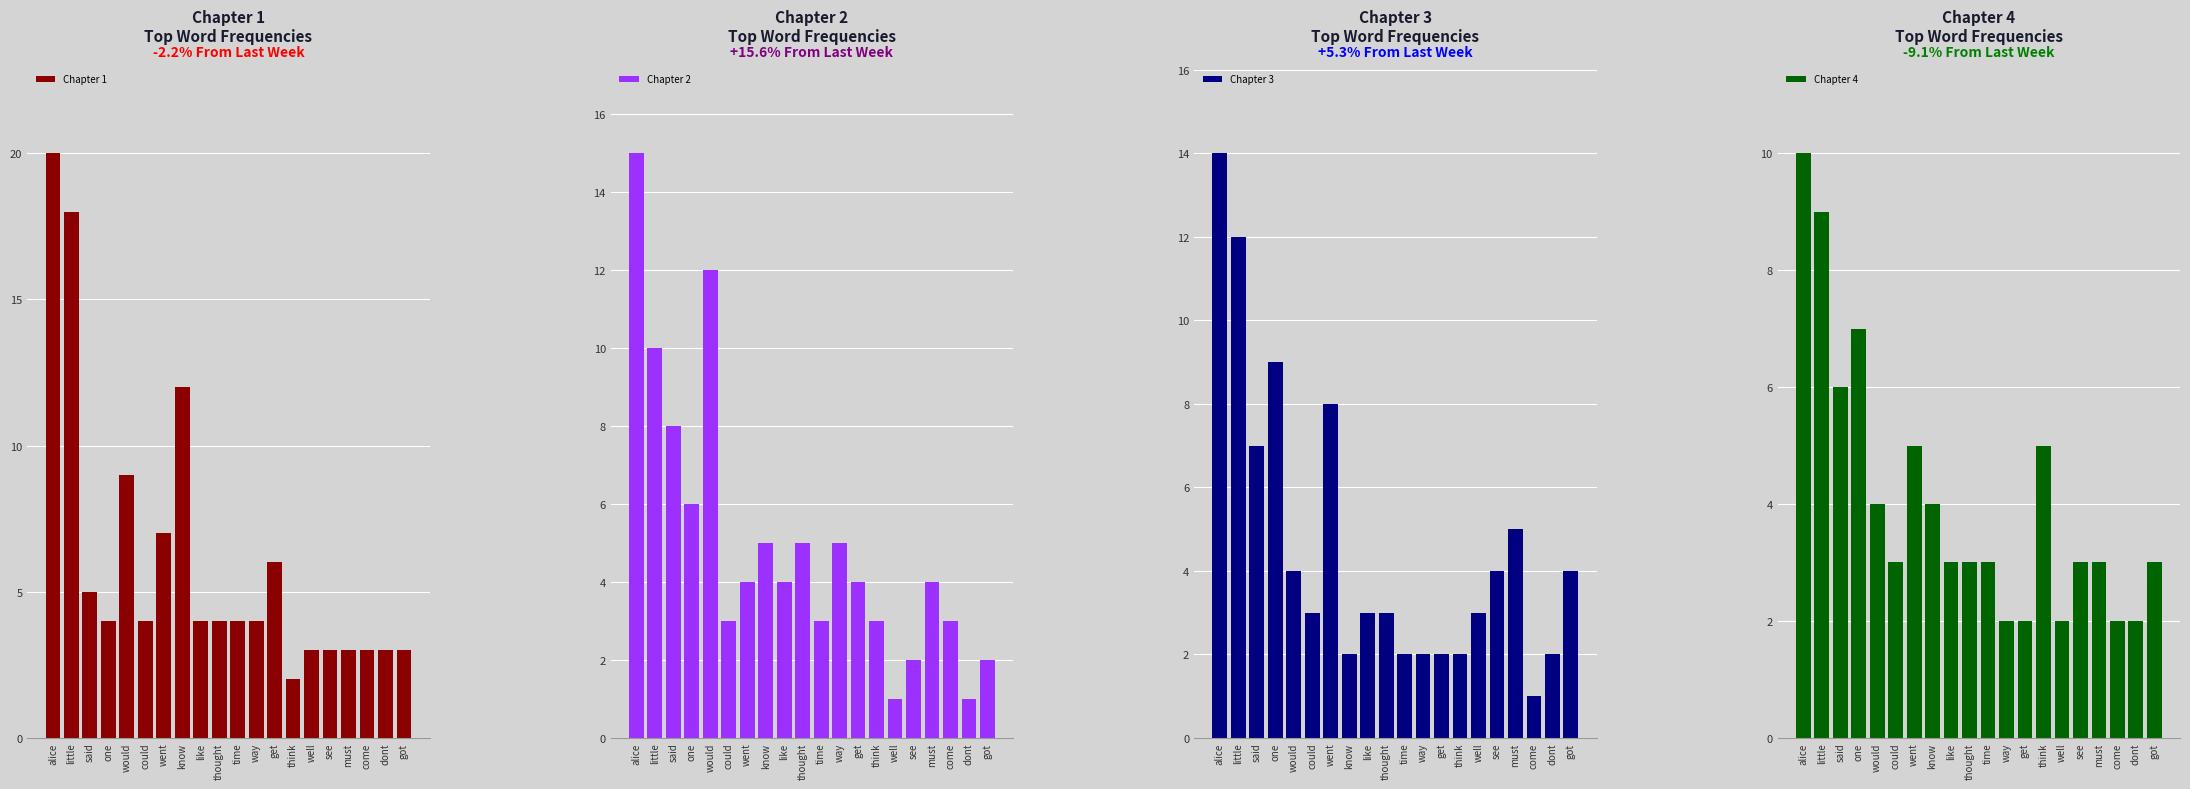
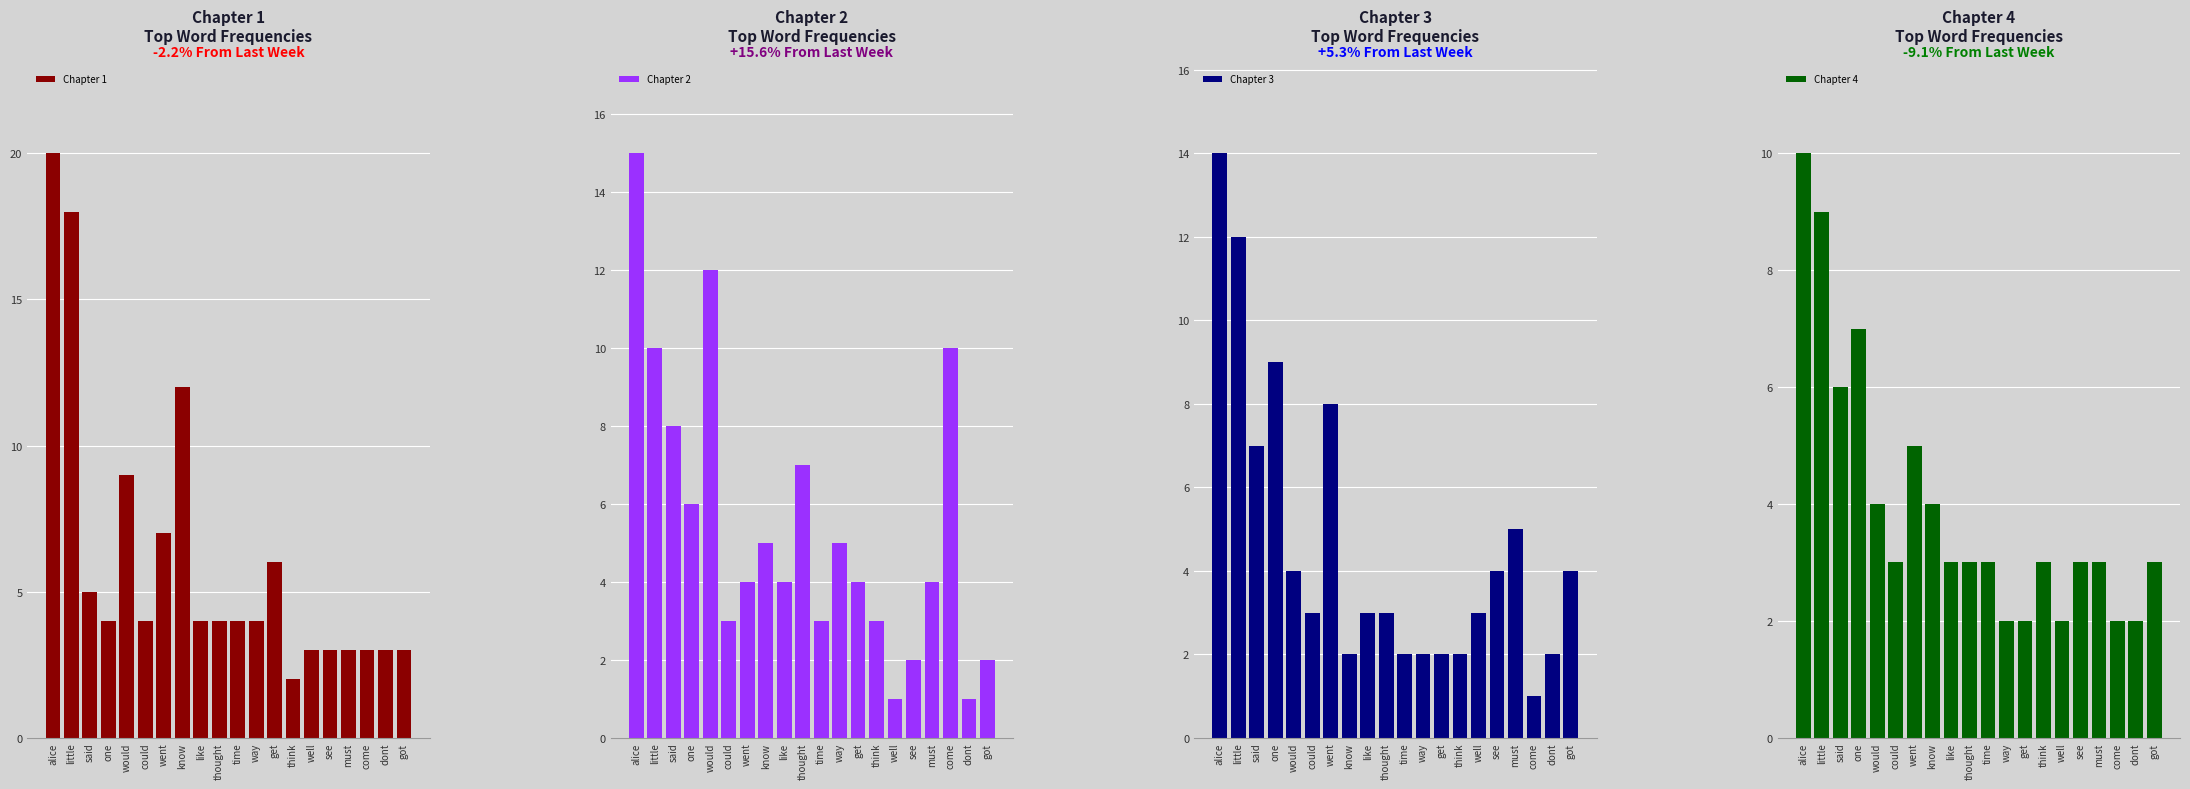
Chapter 2 Top Word Frequencies, thought: 5 -> 7
Chapter 2 Top Word Frequencies, come: 3 -> 10
Chapter 4 Top Word Frequencies, think: 5 -> 3
